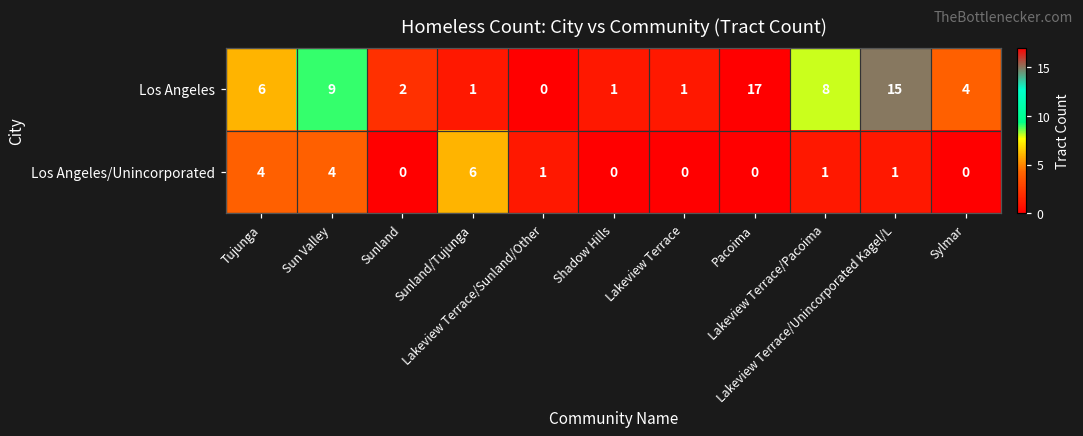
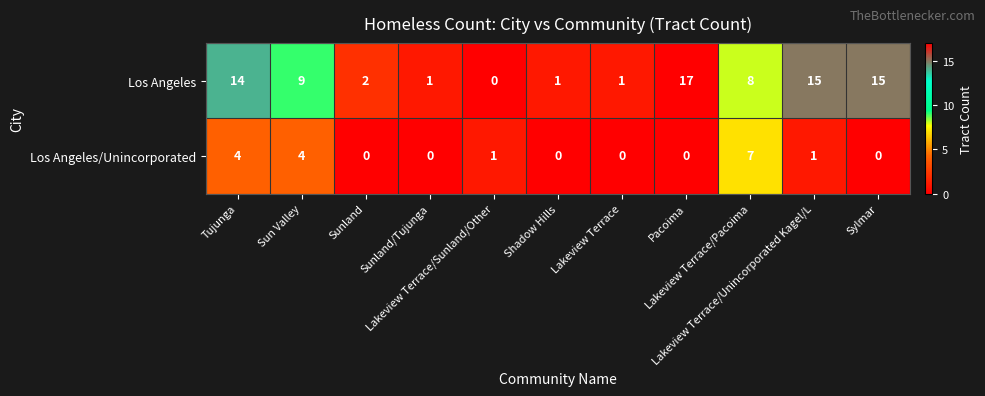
Los Angeles, Tujunga: 6 -> 14
Los Angeles, Sylmar: 4 -> 15
Los Angeles/Unincorporated, Sunland/Tujunga: 6 -> 0
Los Angeles/Unincorporated, Lakeview Terrace/Pacoima: 1 -> 7
